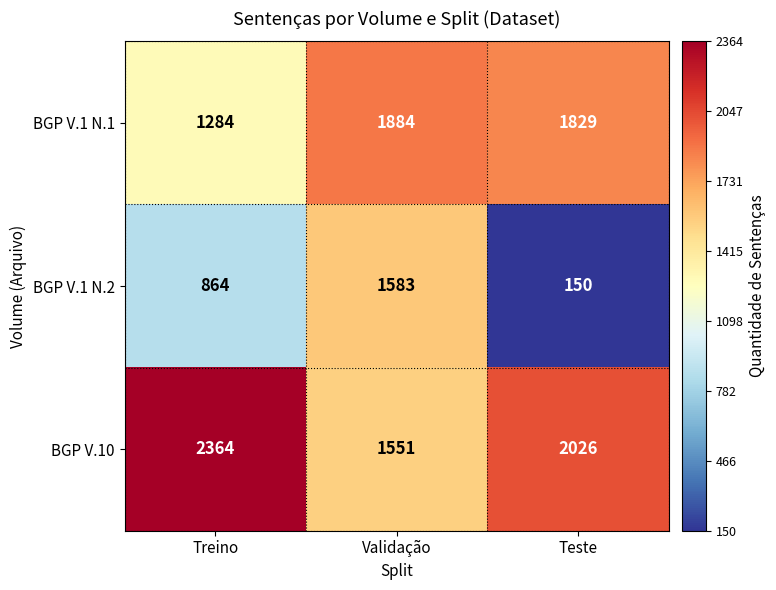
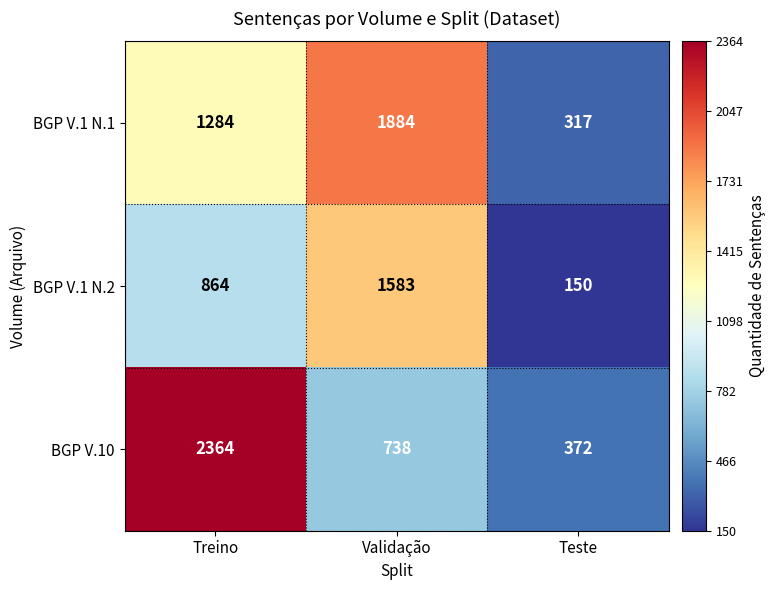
BGP V.1 N.1, Teste: 1829 -> 317
BGP V.10, Validação: 1551 -> 738
BGP V.10, Teste: 2026 -> 372
